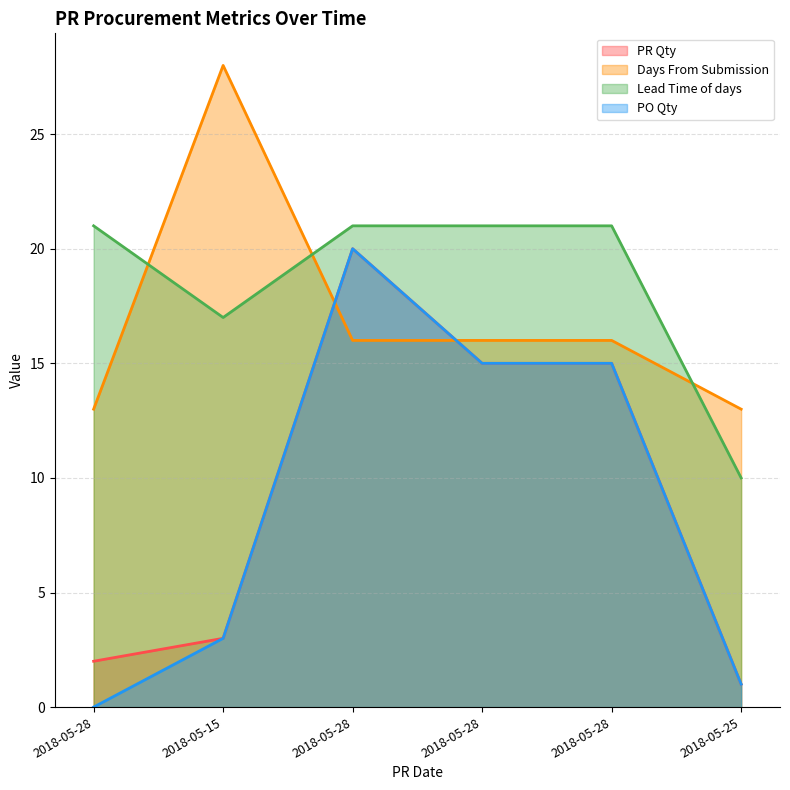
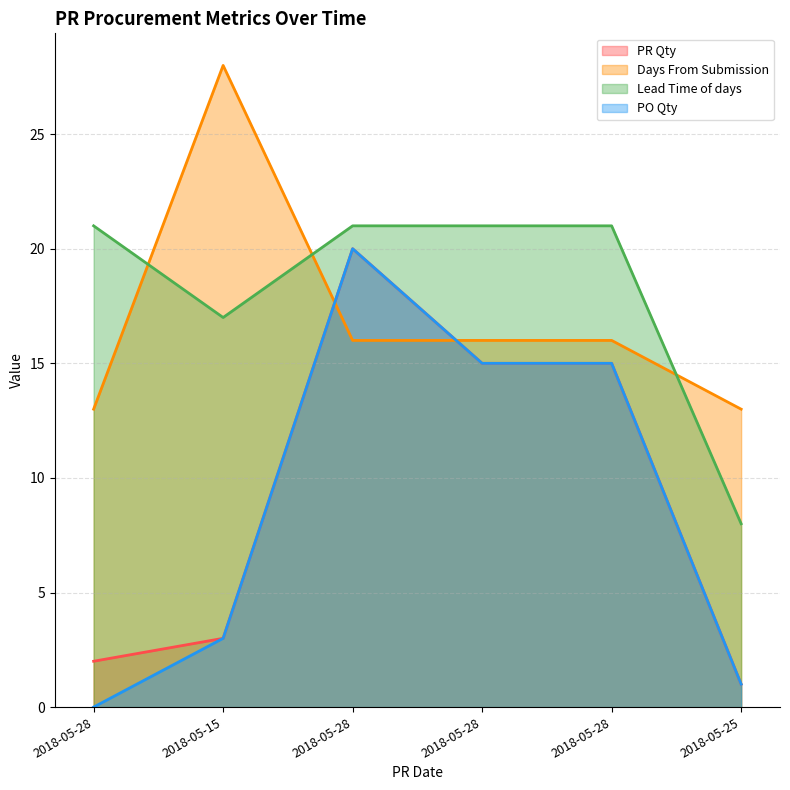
Lead Time of days, 2018-05-25: 10 -> 8
